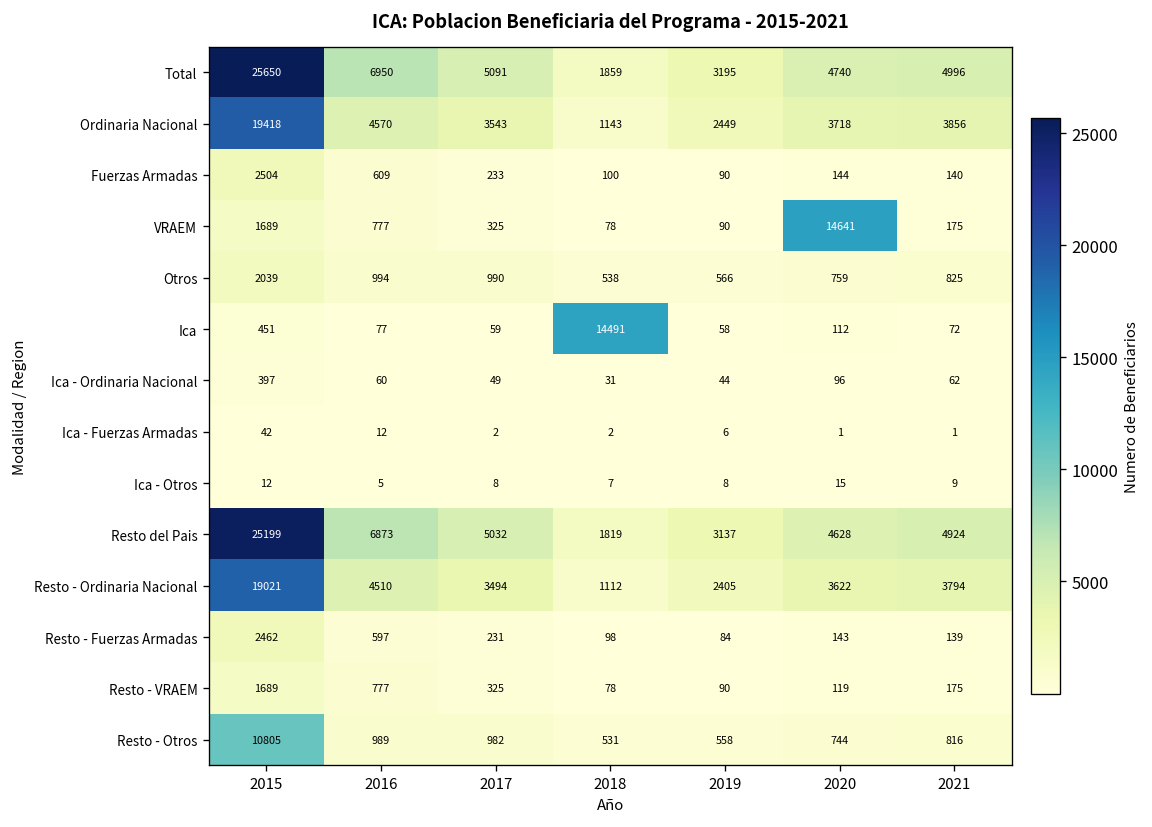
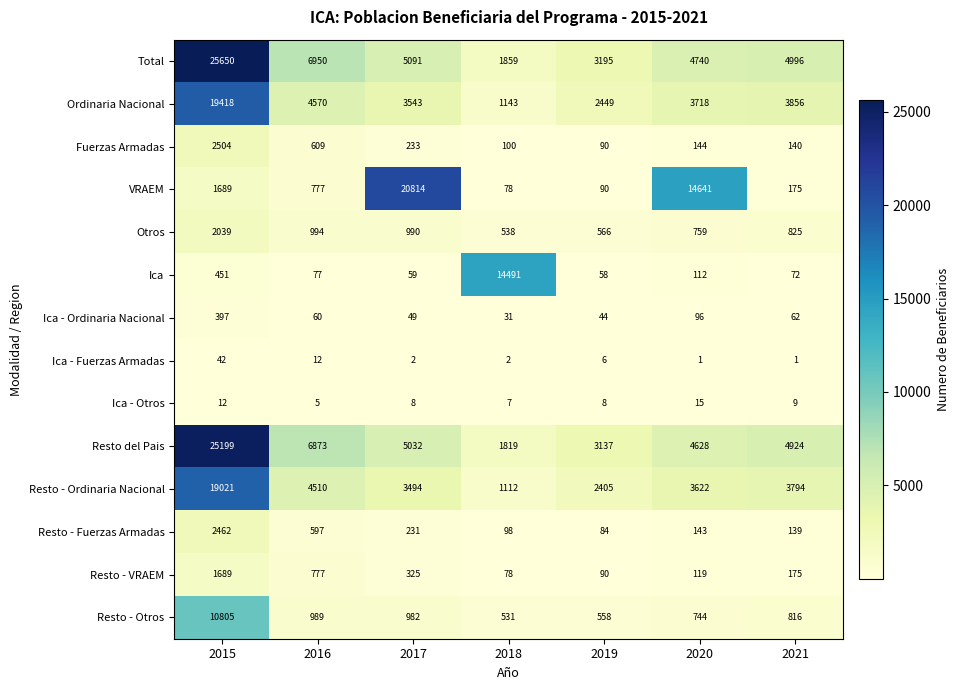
VRAEM, 2017: 325 -> 20814
